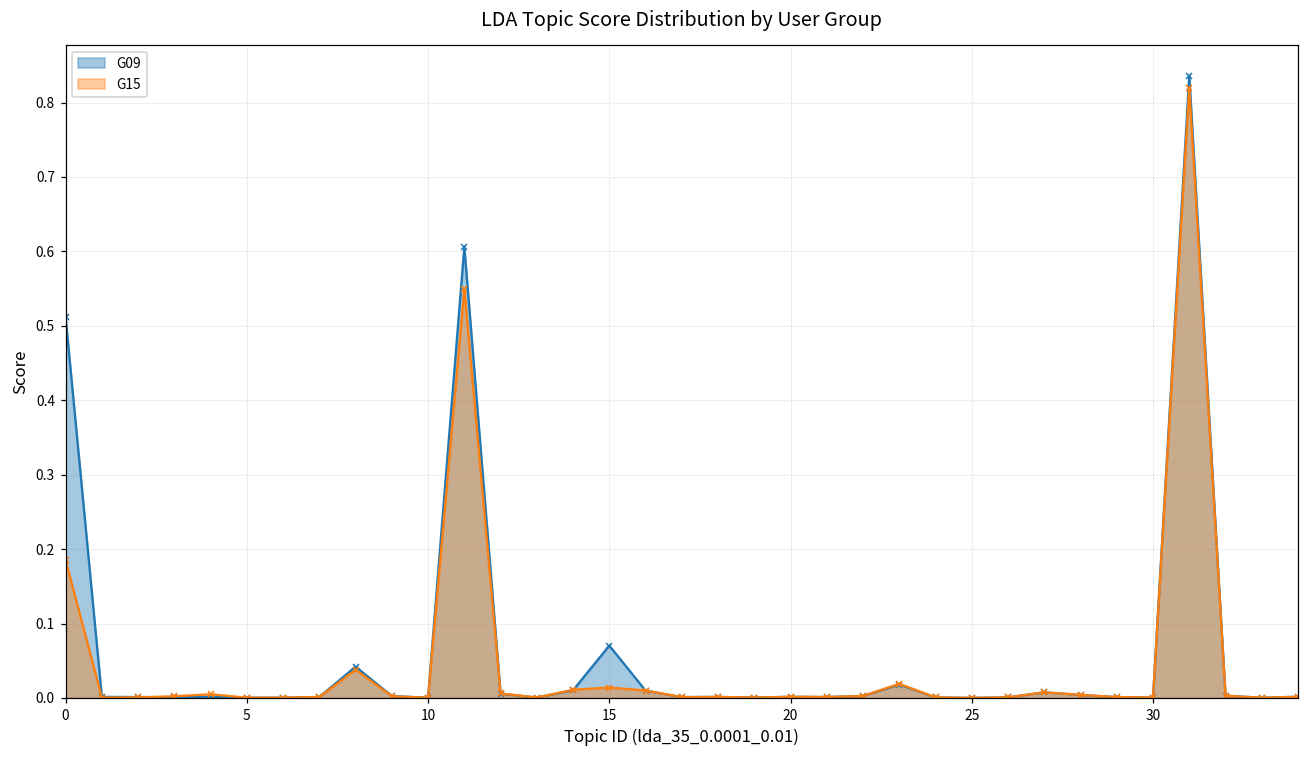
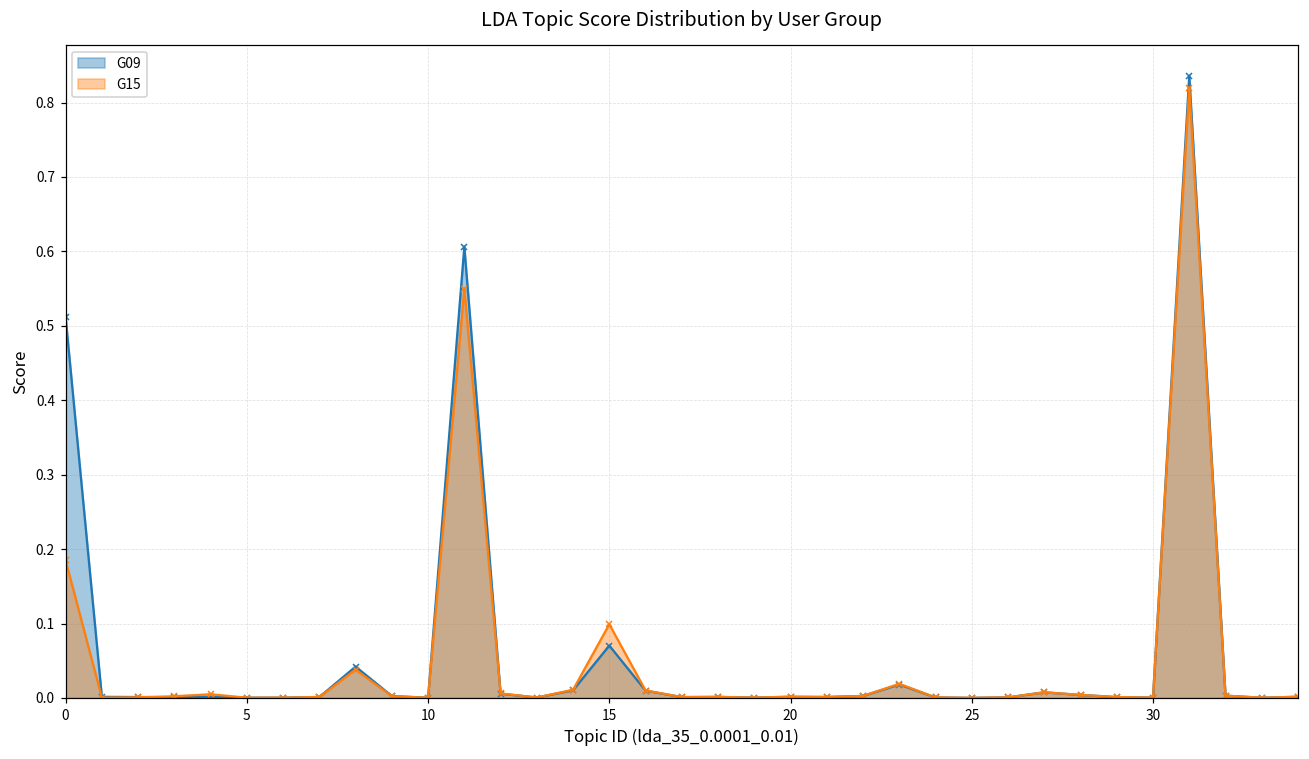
G15, 15: 0.01 -> 0.10
